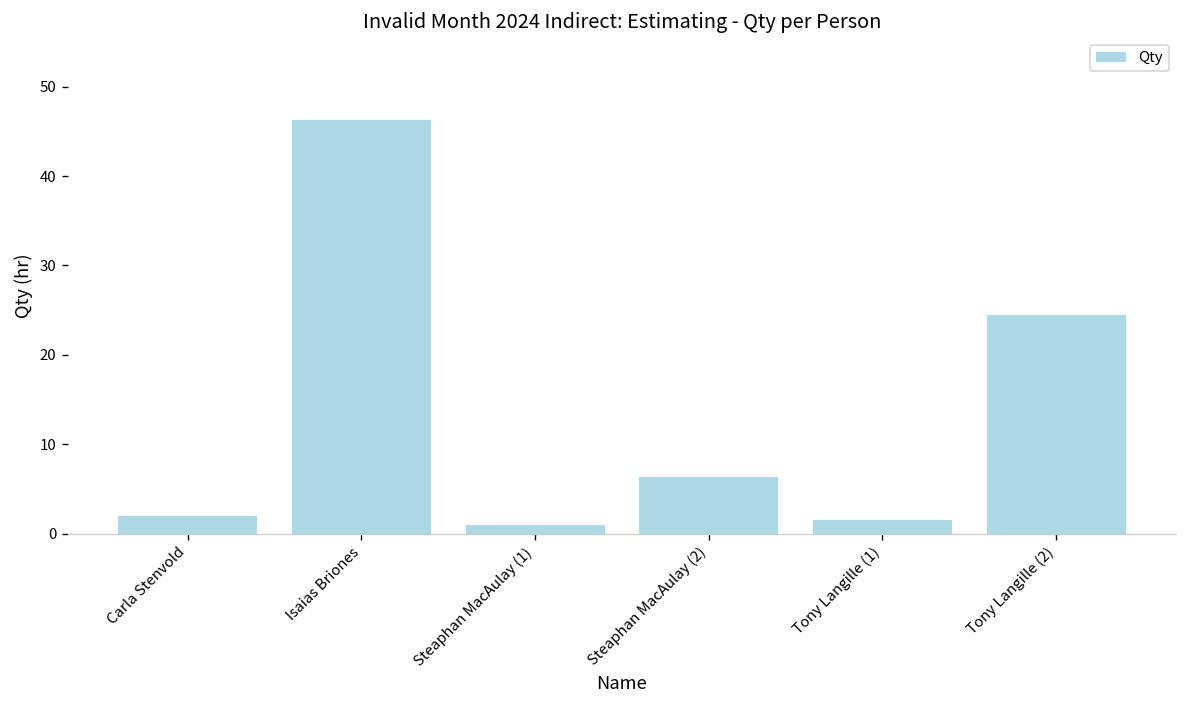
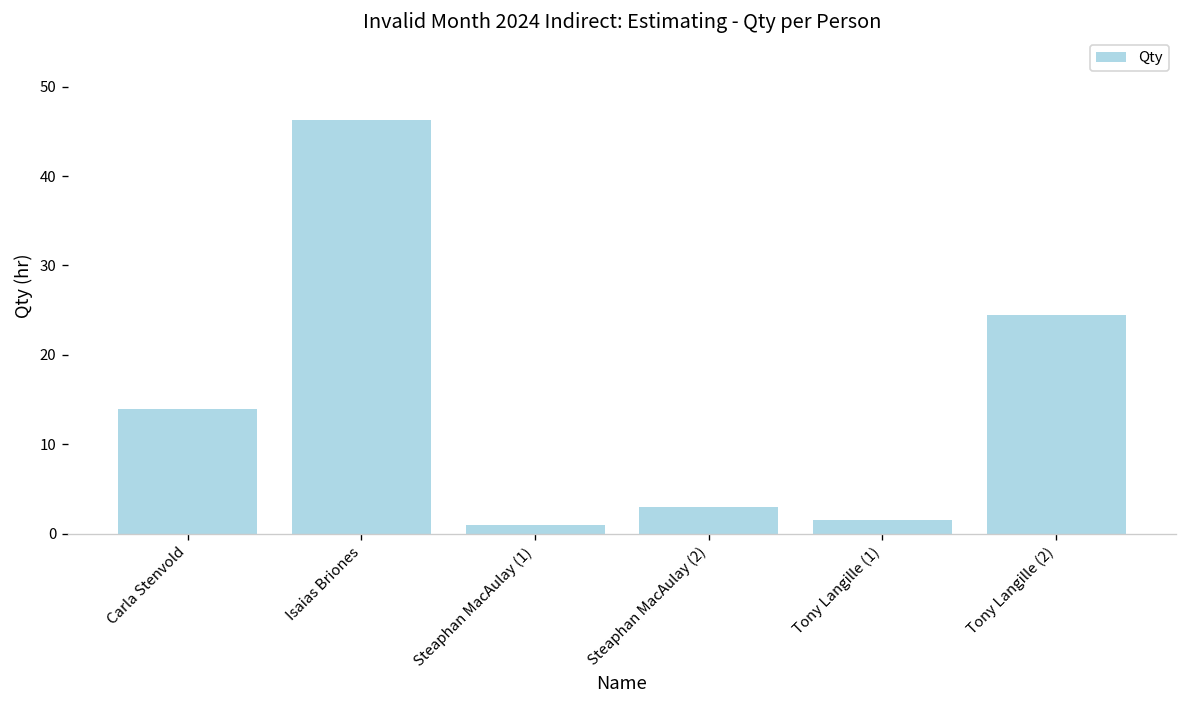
Carla Stenvold: 2 -> 14
Steaphan MacAulay (2): 6 -> 3
